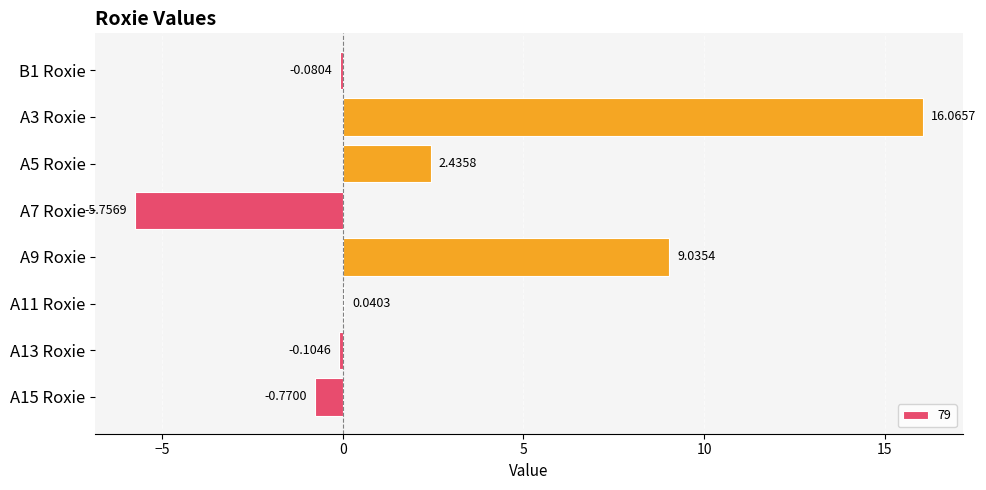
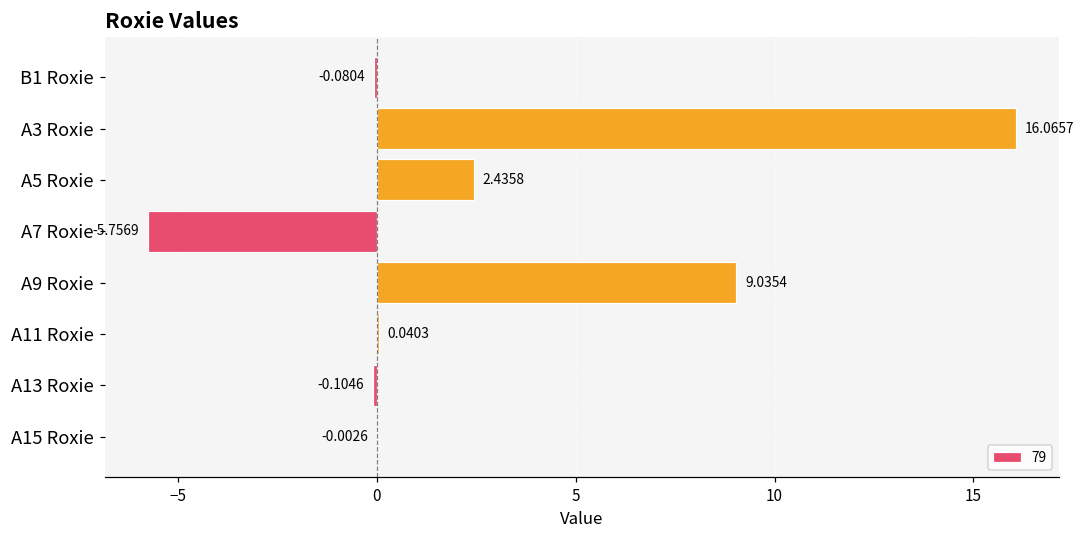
A15 Roxie: -0.7700 -> -0.0026
